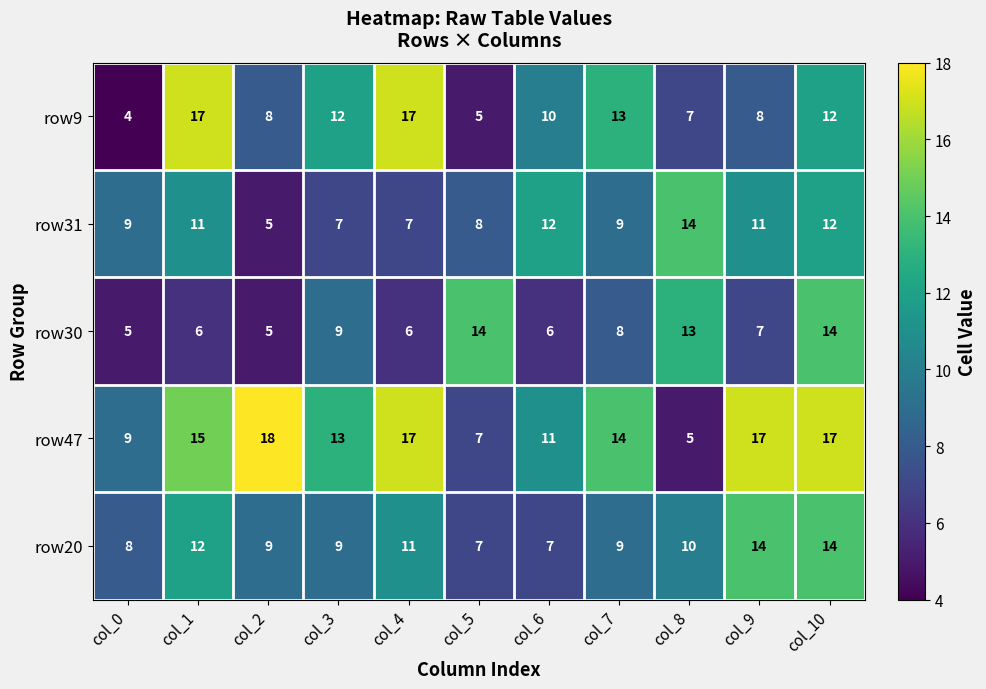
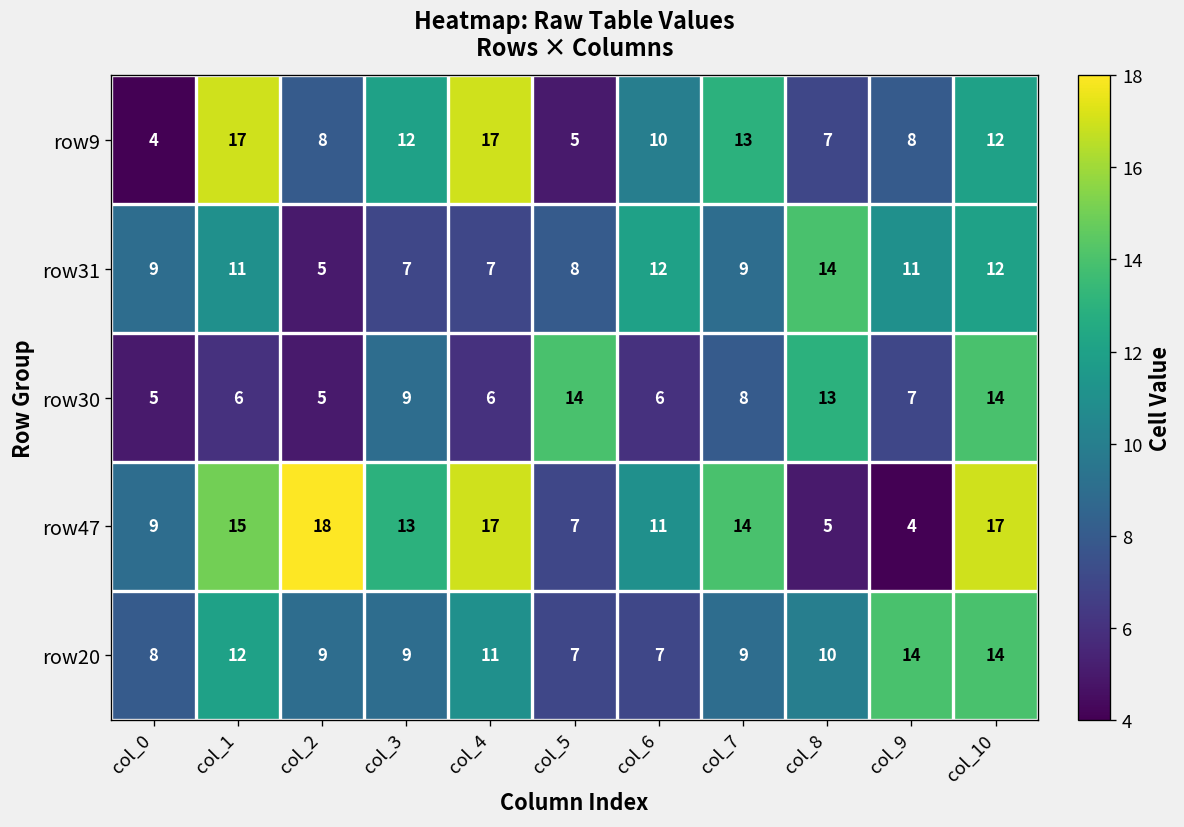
row47, col_9: 17 -> 4
